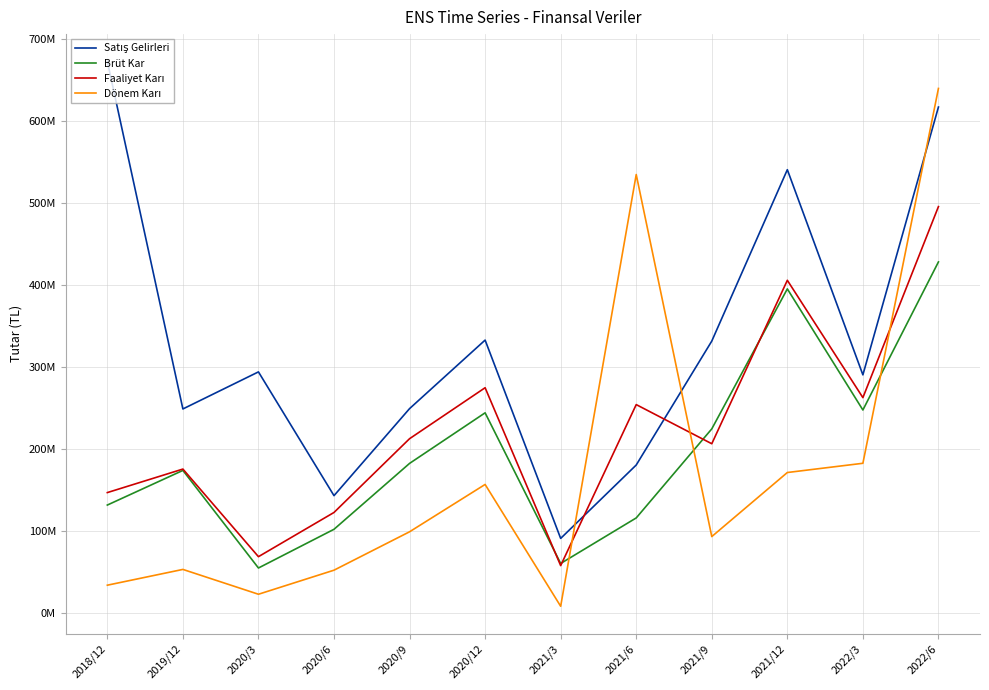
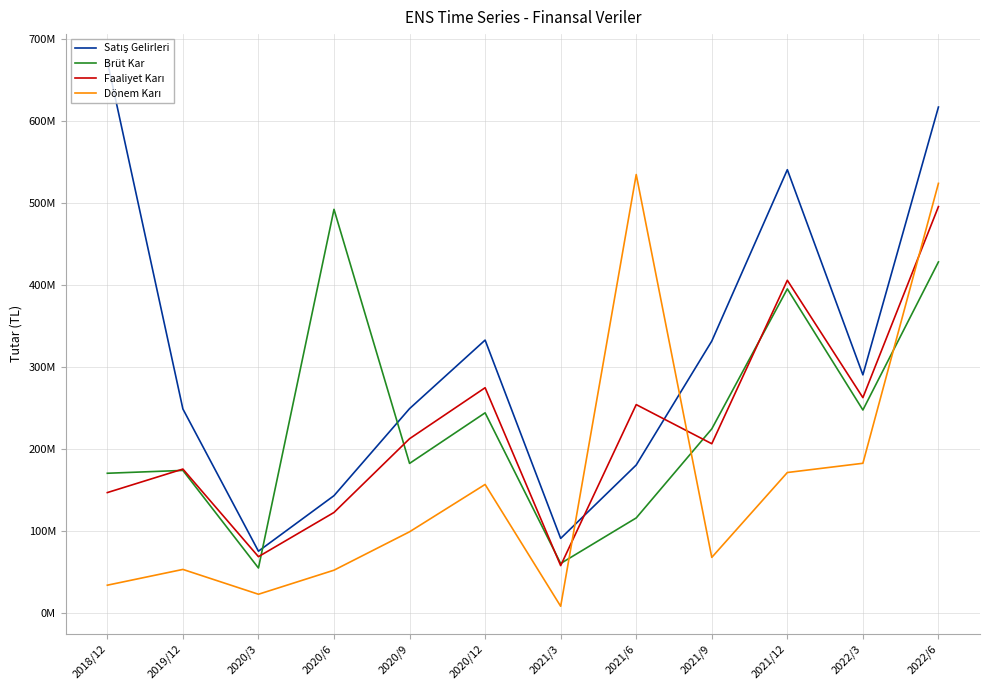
Brüt Kar, 2018/12: 130000000 -> 170000000
Satış Gelirleri, 2020/3: 290000000 -> 70000000
Brüt Kar, 2020/6: 100000000 -> 490000000
Dönem Karı, 2021/9: 90000000 -> 70000000
Dönem Karı, 2022/6: 640000000 -> 520000000
